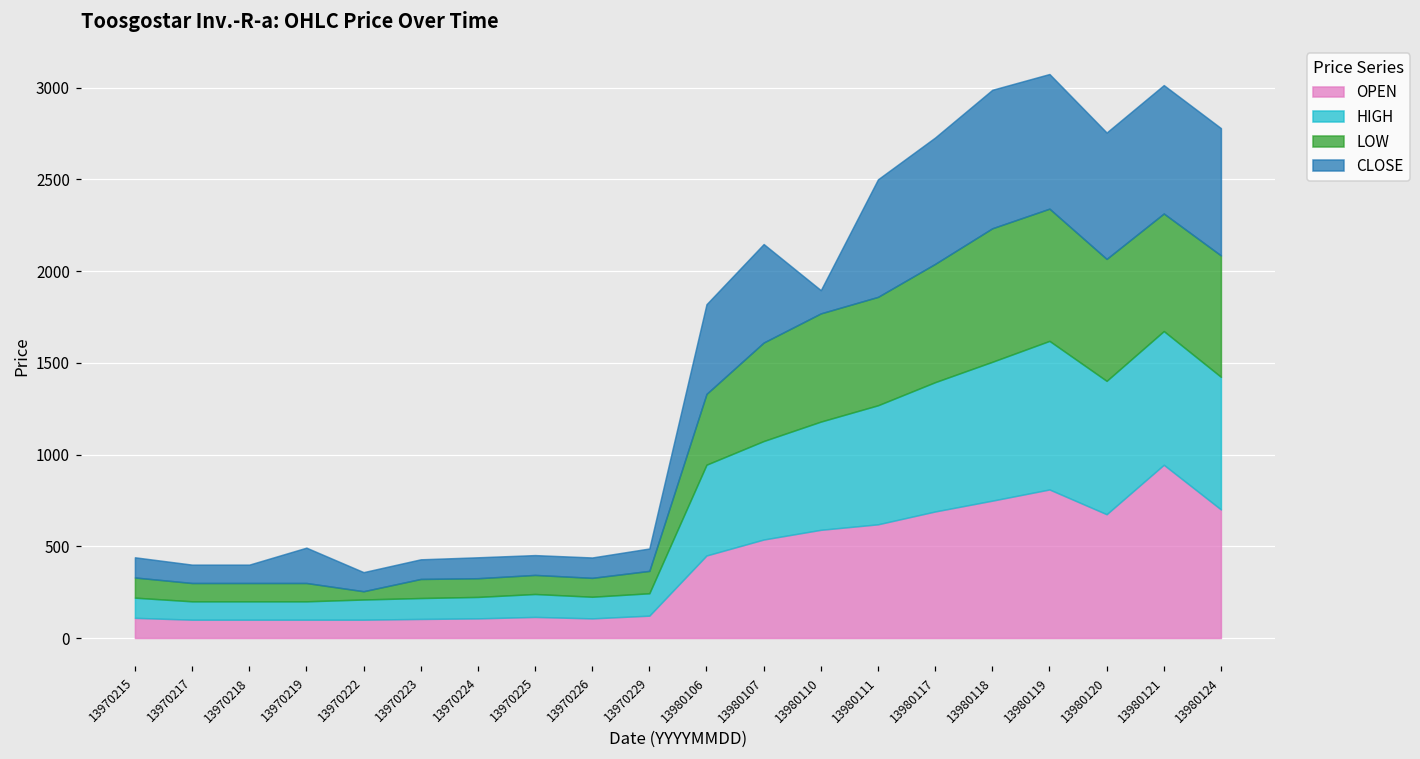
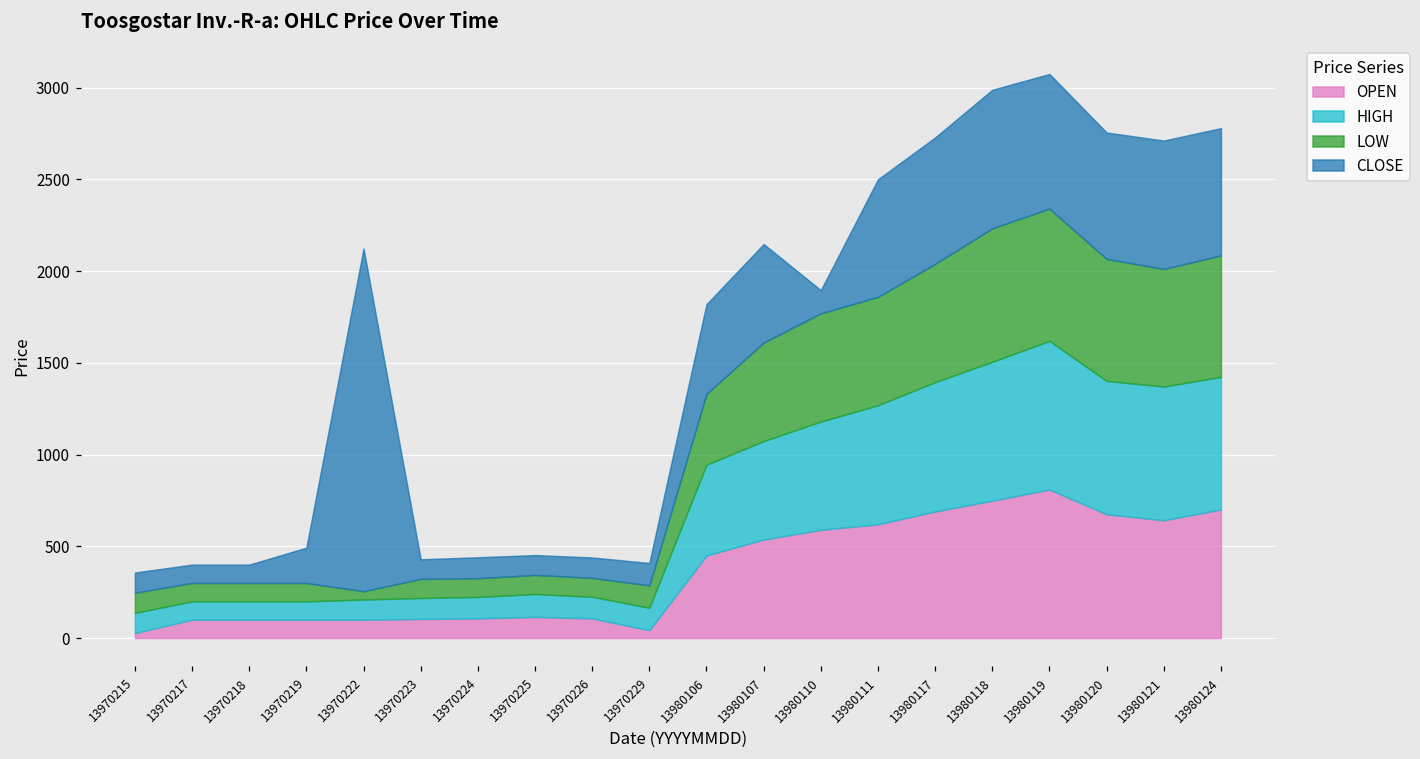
OPEN, 13970215: 110 -> 30
CLOSE, 13970222: 100 -> 1870
OPEN, 13970229: 120 -> 40
OPEN, 13980121: 940 -> 640
